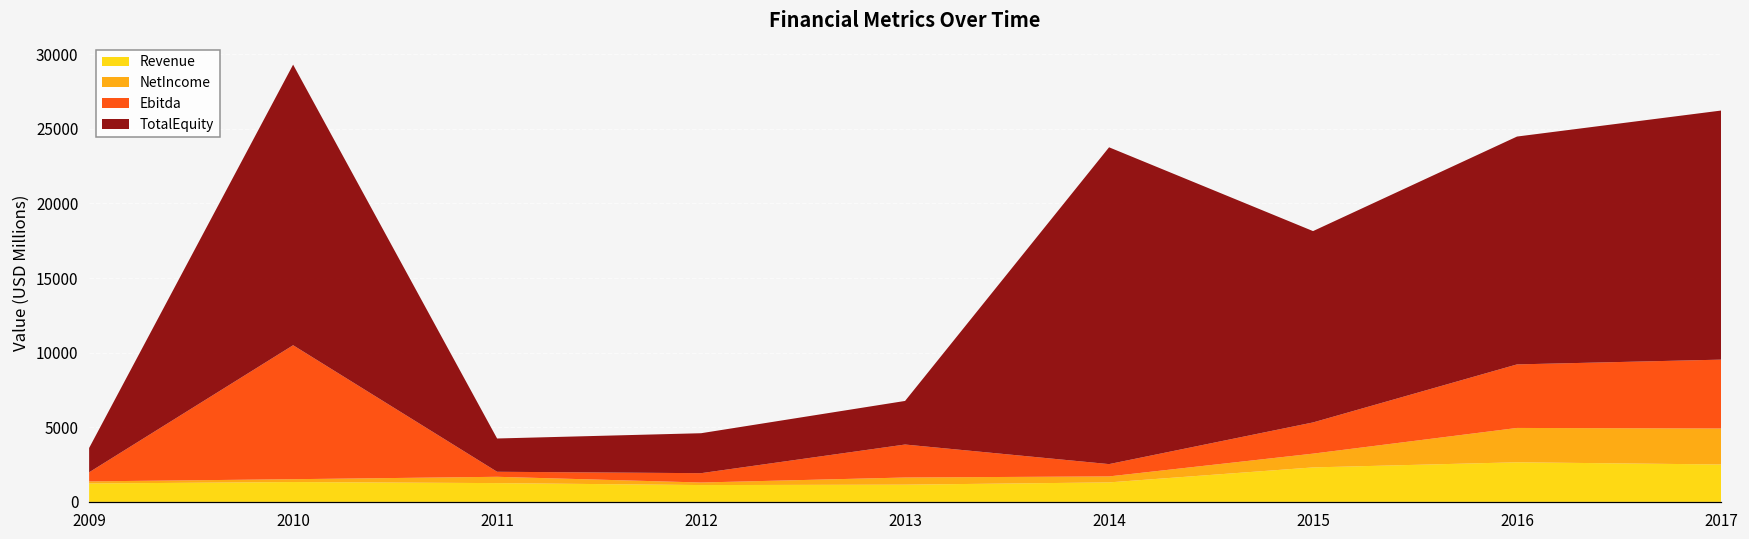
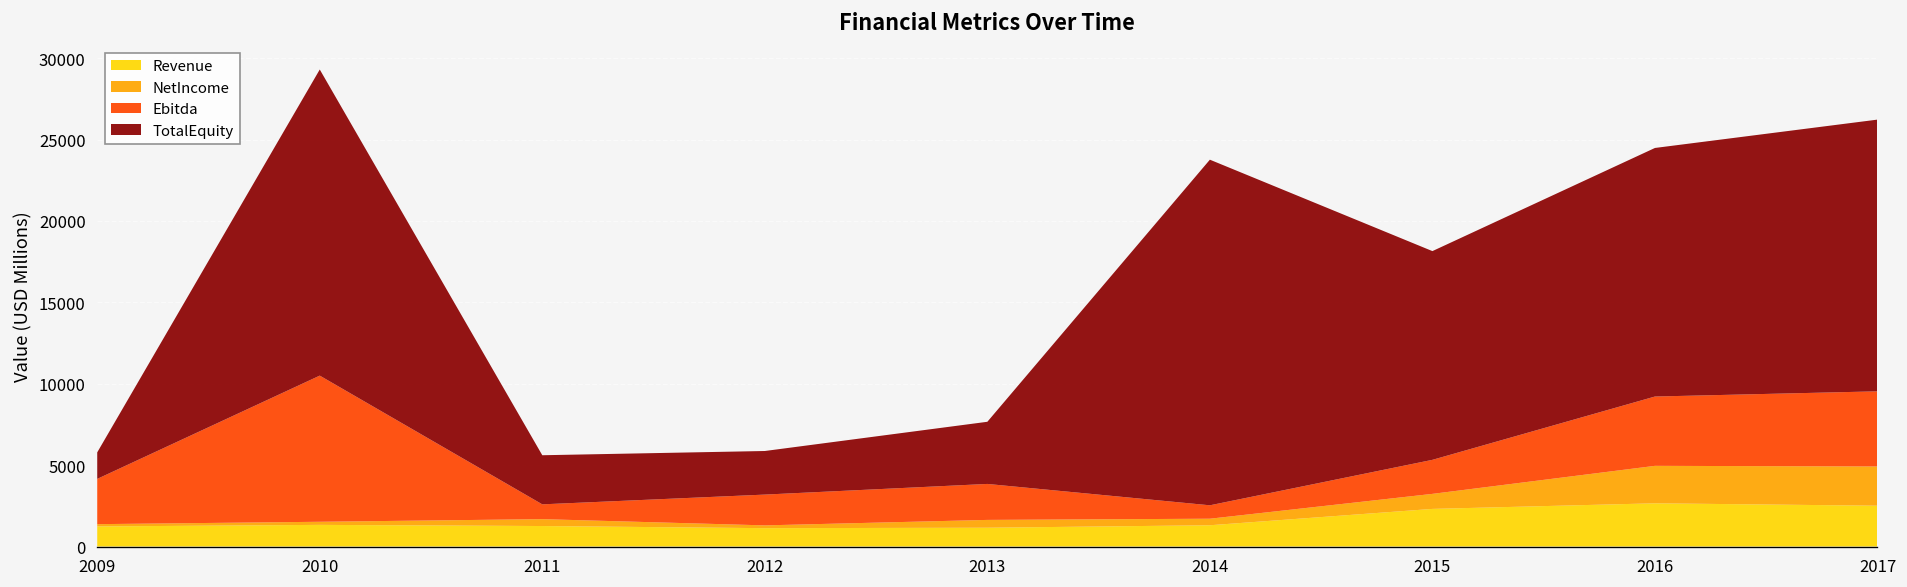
Ebitda, 2009: 600 -> 2800
Ebitda, 2011: 300 -> 900
TotalEquity, 2011: 2200 -> 3000
Ebitda, 2012: 600 -> 1900
TotalEquity, 2013: 2900 -> 3800
